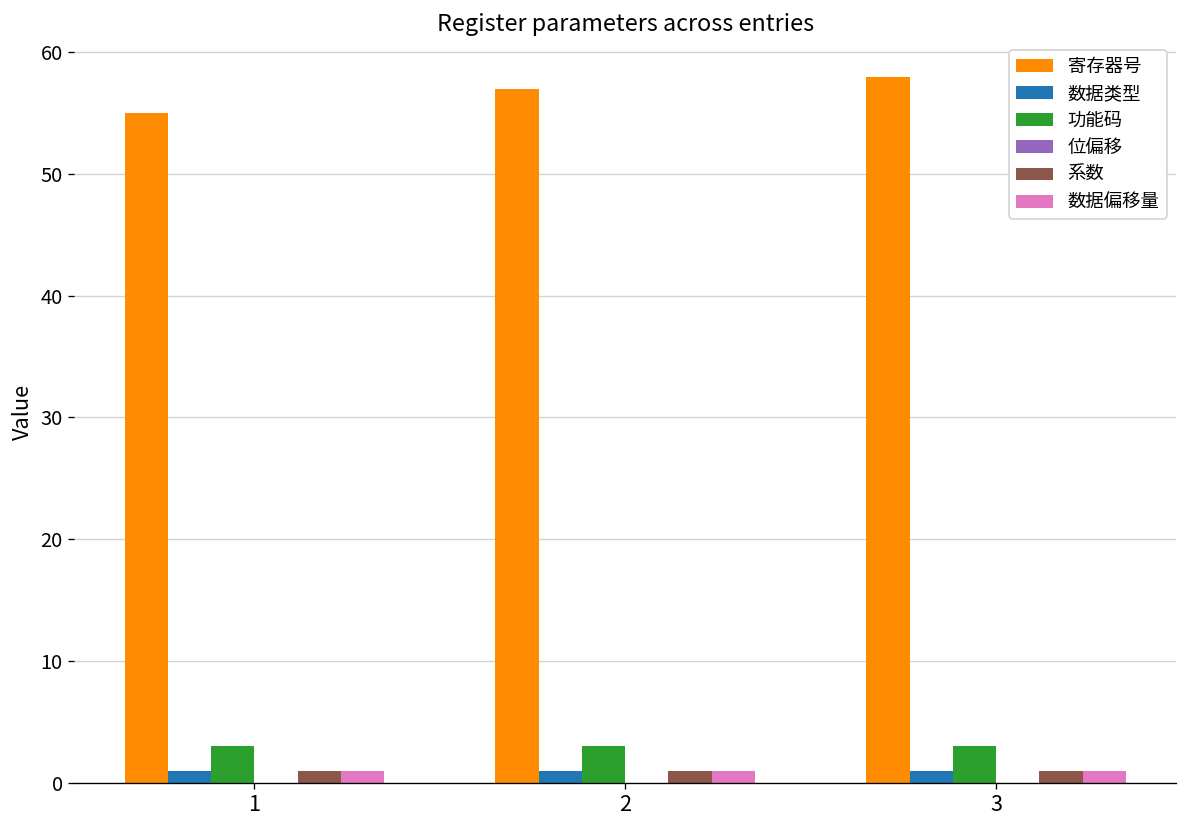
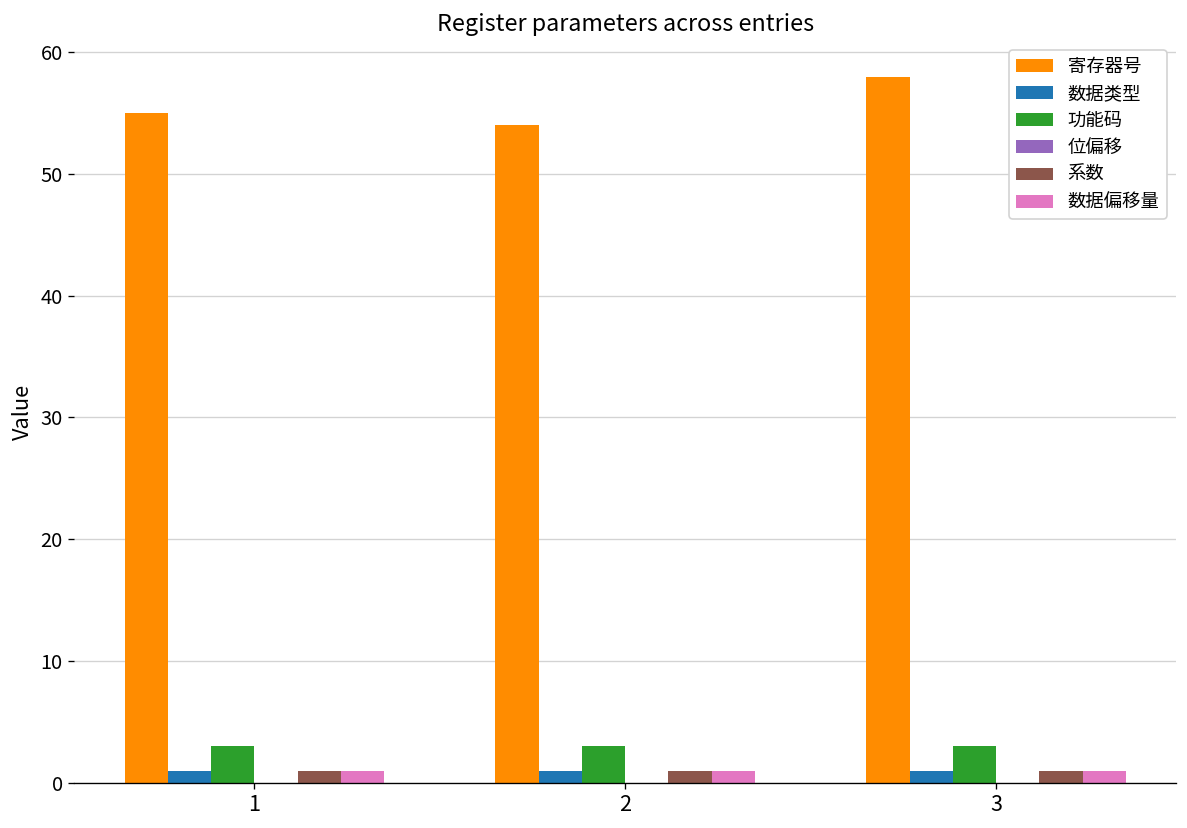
寄存器号, 2: 57 -> 54
